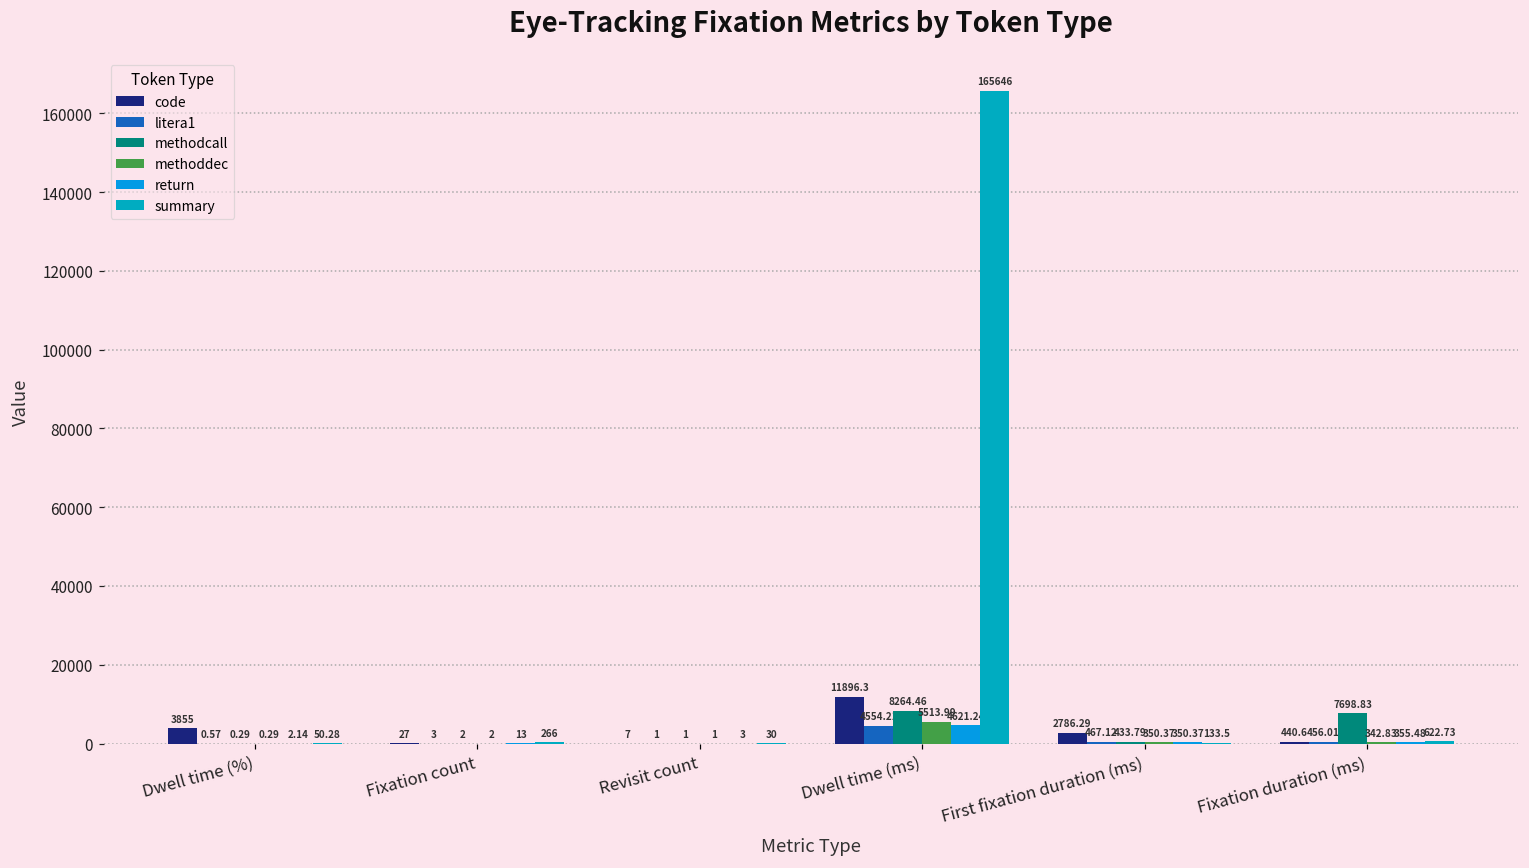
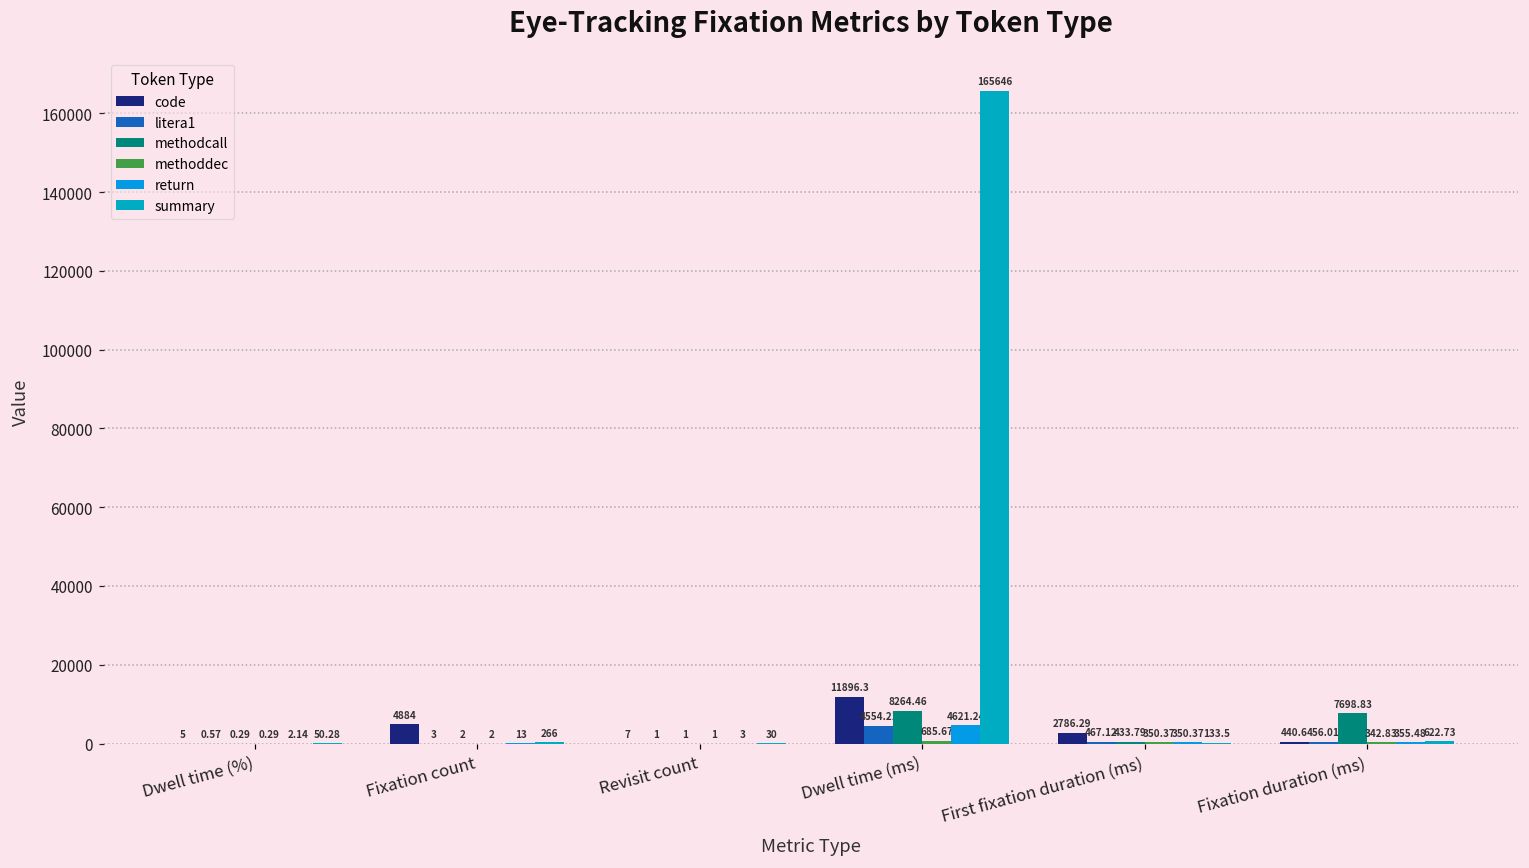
code, Dwell time (%): 3855 -> 5
code, Fixation count: 27 -> 4884
methoddec, Dwell time (ms): 5513.99 -> 685.67
